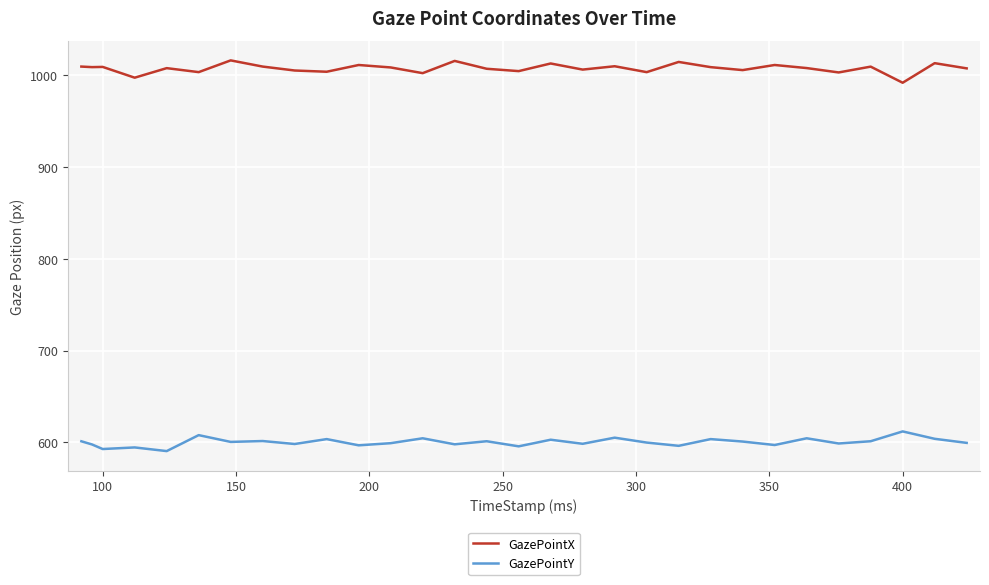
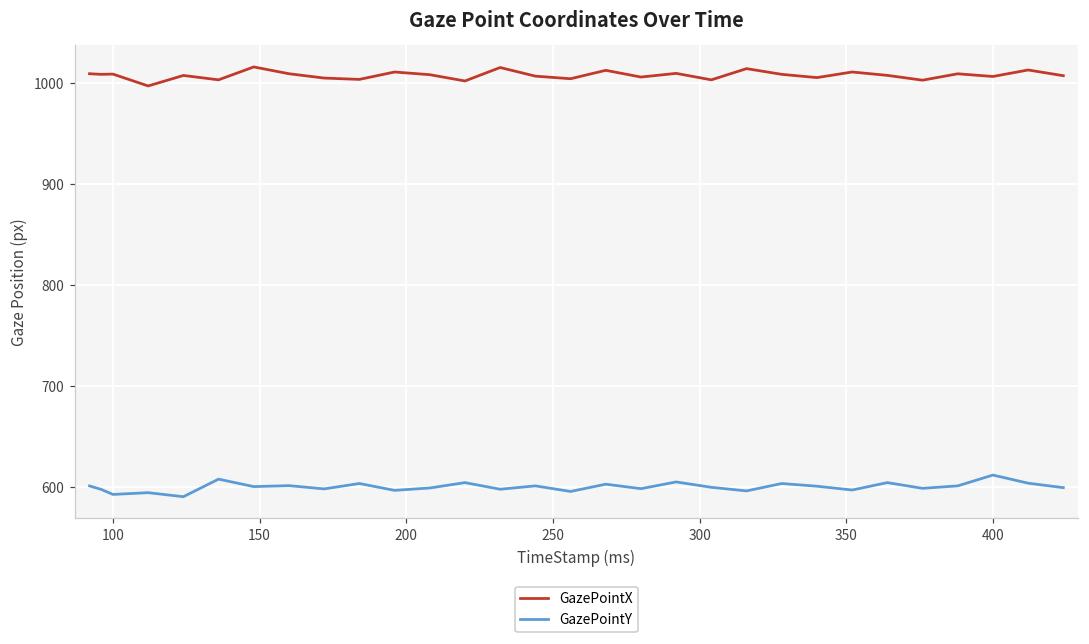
GazePointX, 400: 990 -> 1010
